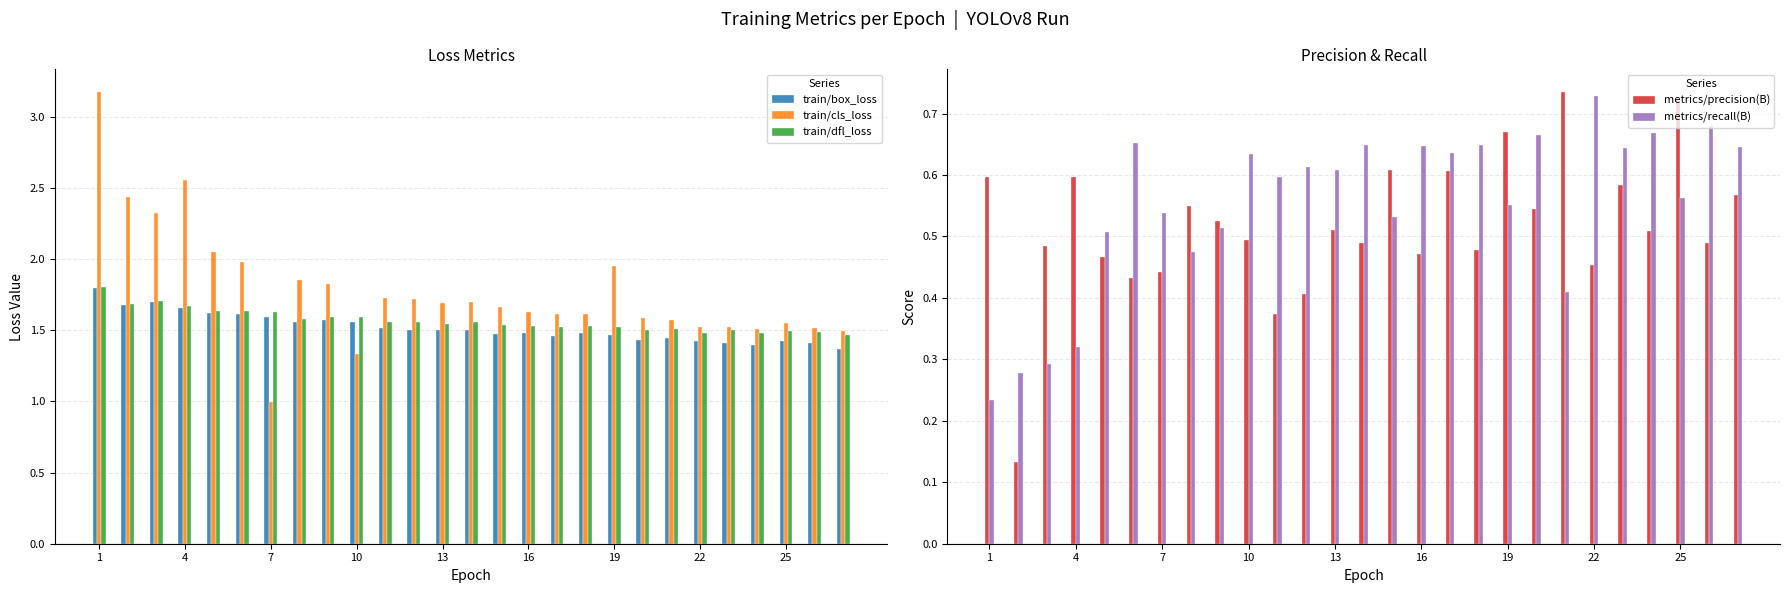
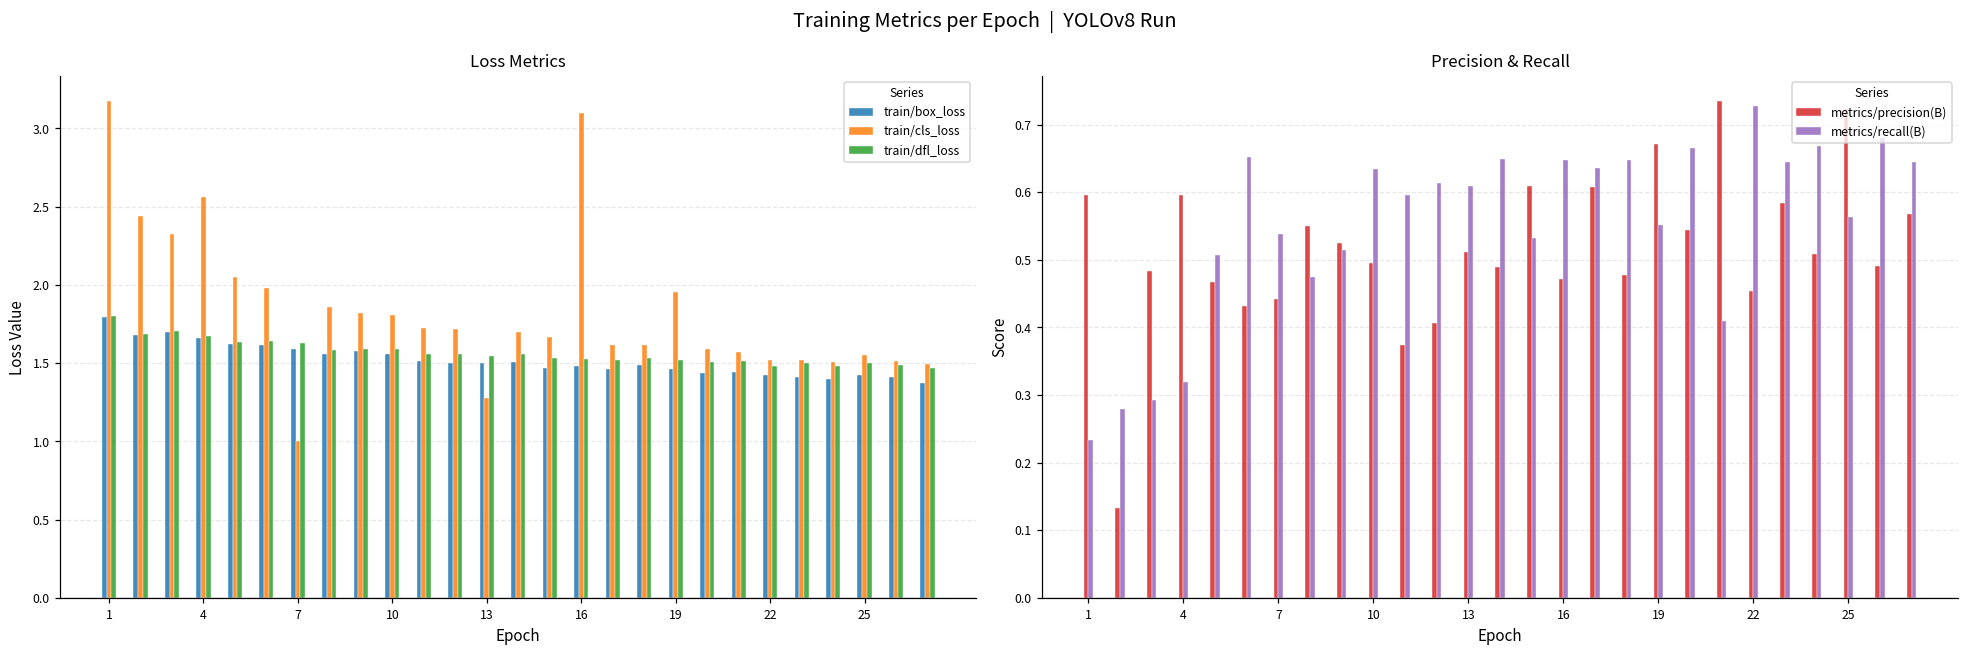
Loss Metrics, train/cls_loss, 10: 1.33 -> 1.81
Loss Metrics, train/cls_loss, 13: 1.69 -> 1.28
Loss Metrics, train/cls_loss, 16: 1.63 -> 3.10
